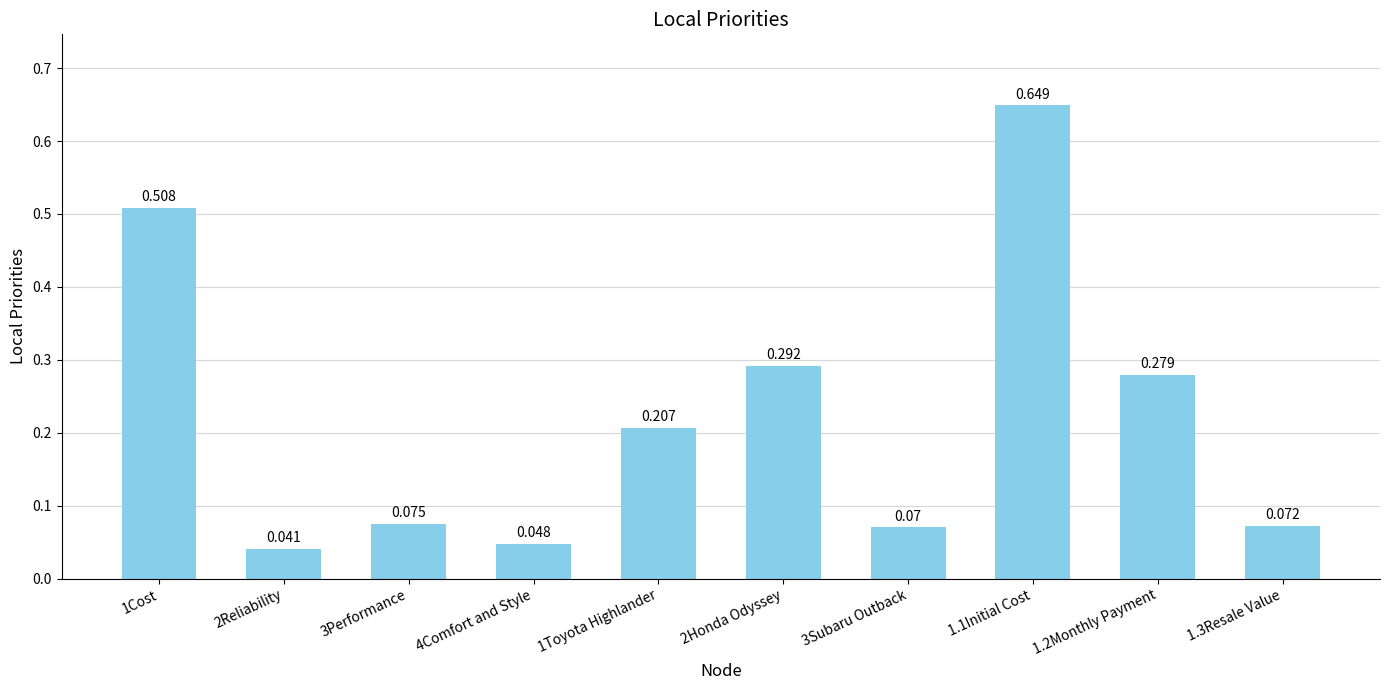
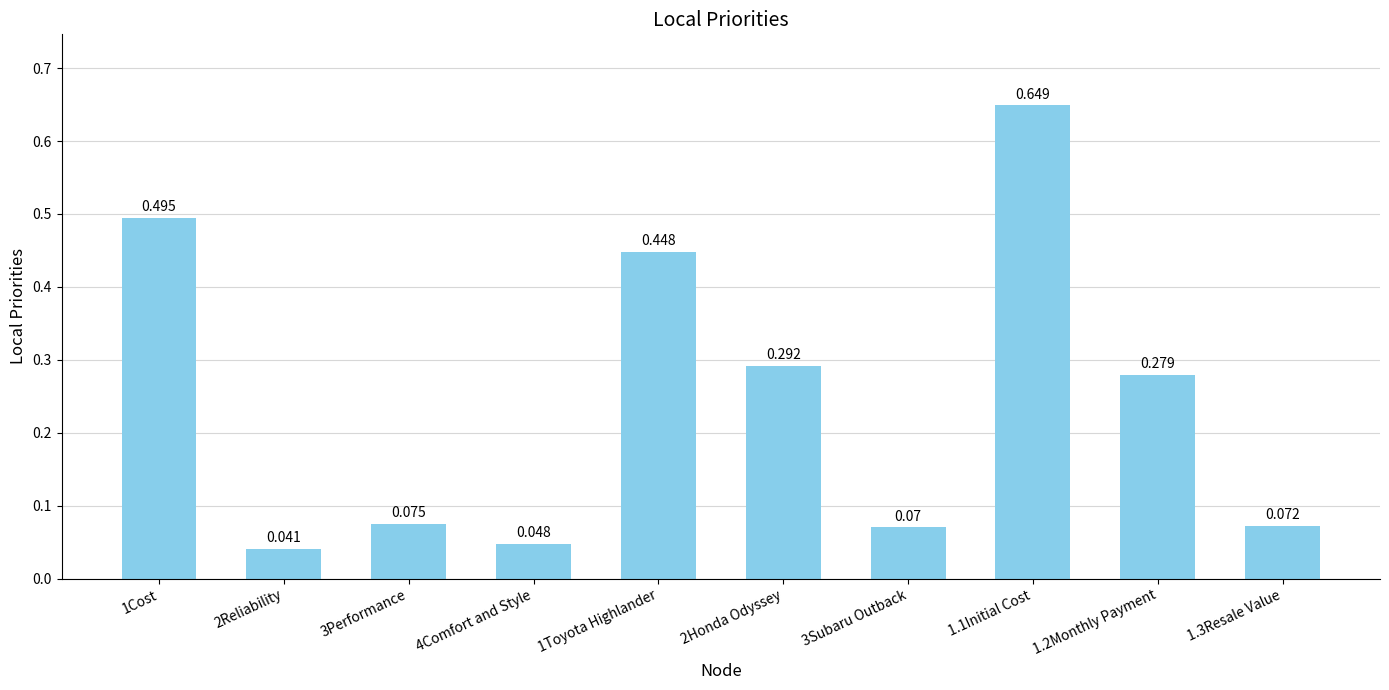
1Cost: 0.508 -> 0.495
1Toyota Highlander: 0.207 -> 0.448
